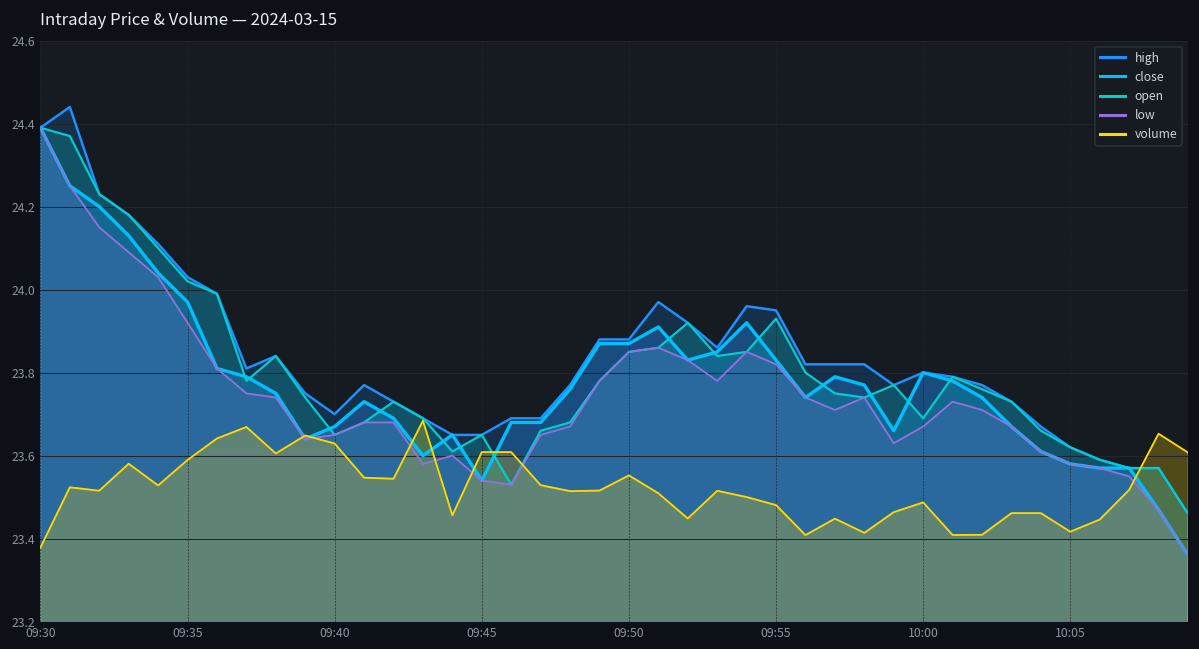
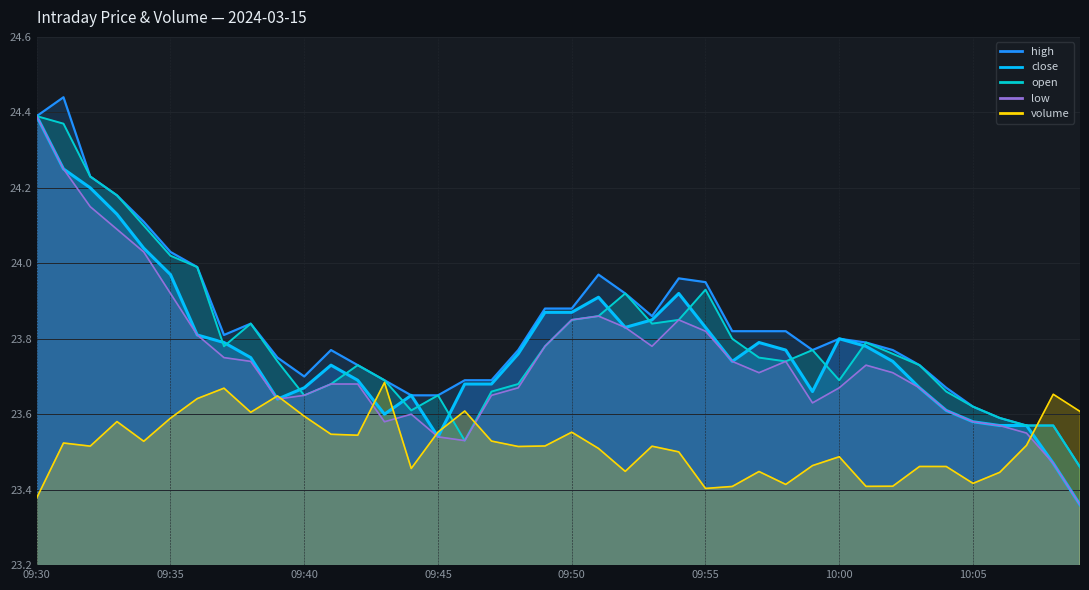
volume, 09:40: 23.63 -> 23.59
volume, 09:45: 23.61 -> 23.55
volume, 09:55: 23.48 -> 23.40
